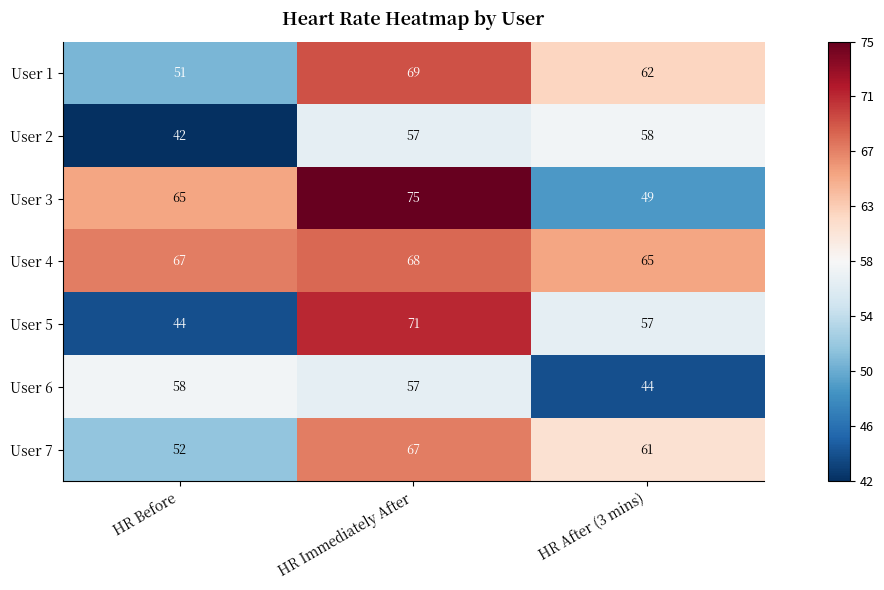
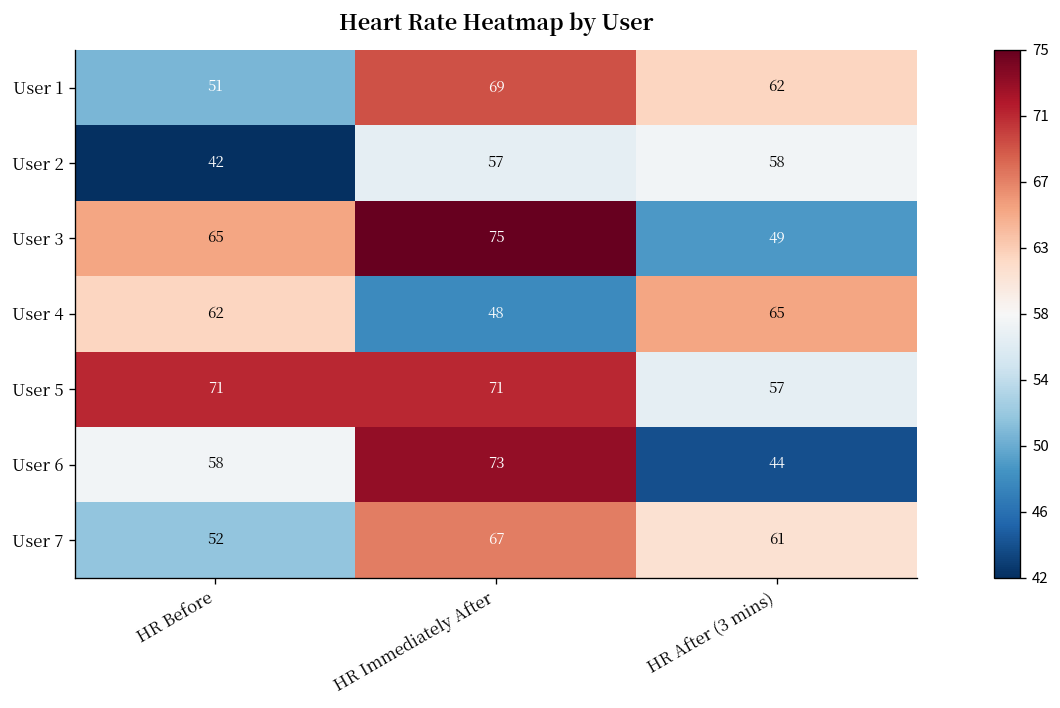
User 4, HR Before: 67 -> 62
User 4, HR Immediately After: 68 -> 48
User 5, HR Before: 44 -> 71
User 6, HR Immediately After: 57 -> 73
